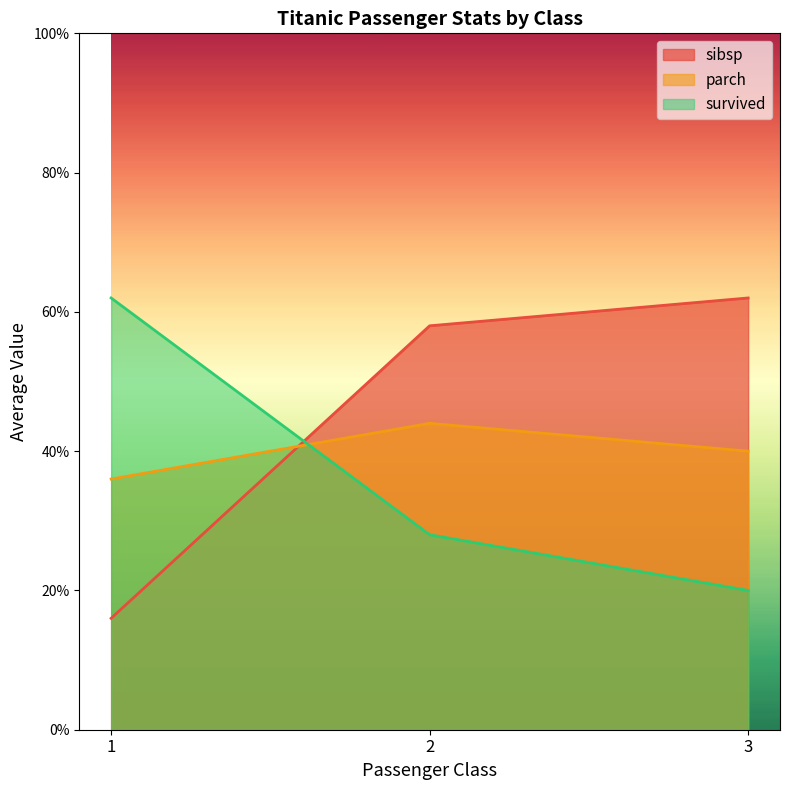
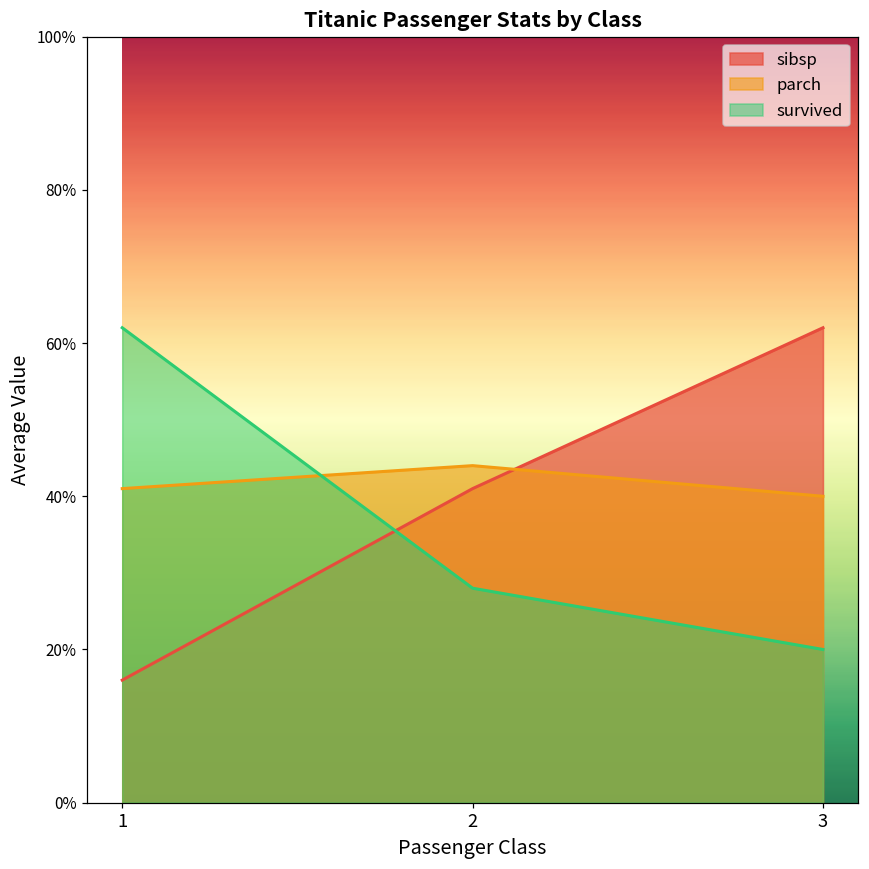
parch, 1: 36% -> 41%
sibsp, 2: 58% -> 41%
